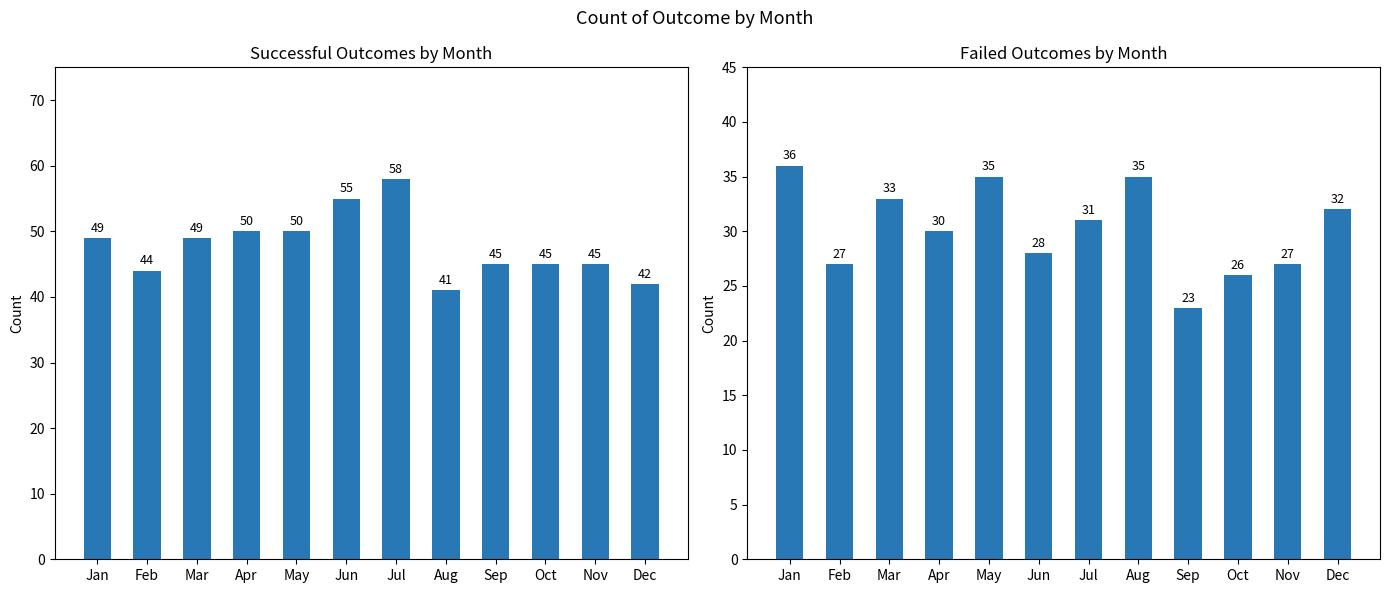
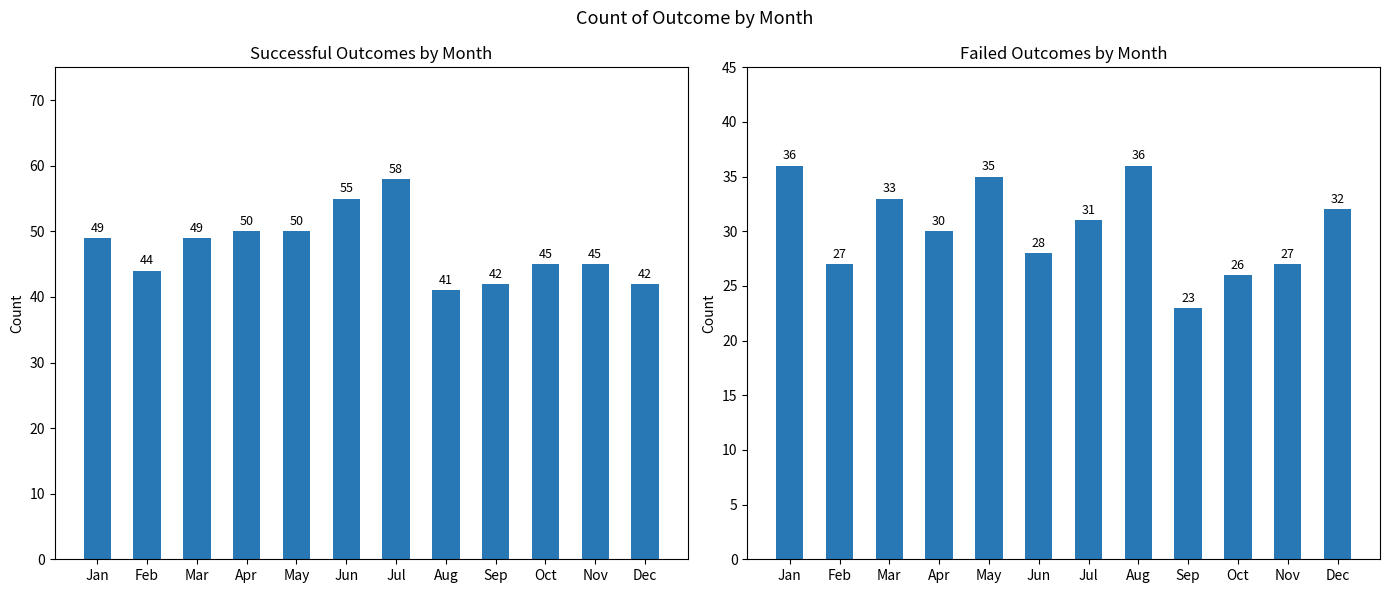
Successful Outcomes by Month, Sep: 45 -> 42
Failed Outcomes by Month, Aug: 35 -> 36
